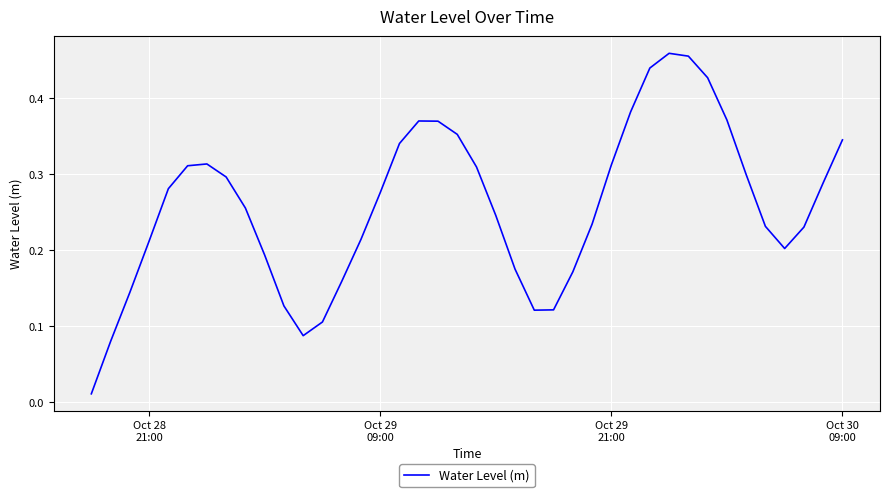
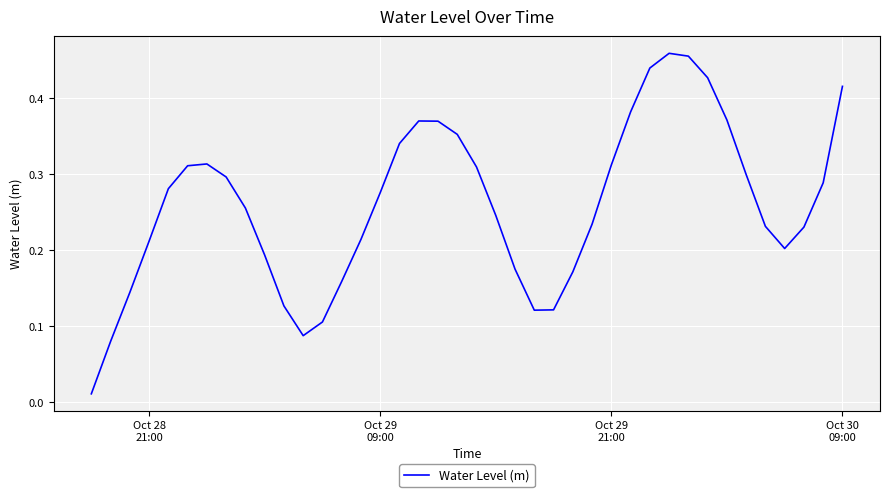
Oct 30 09:00: 0.35 -> 0.42
